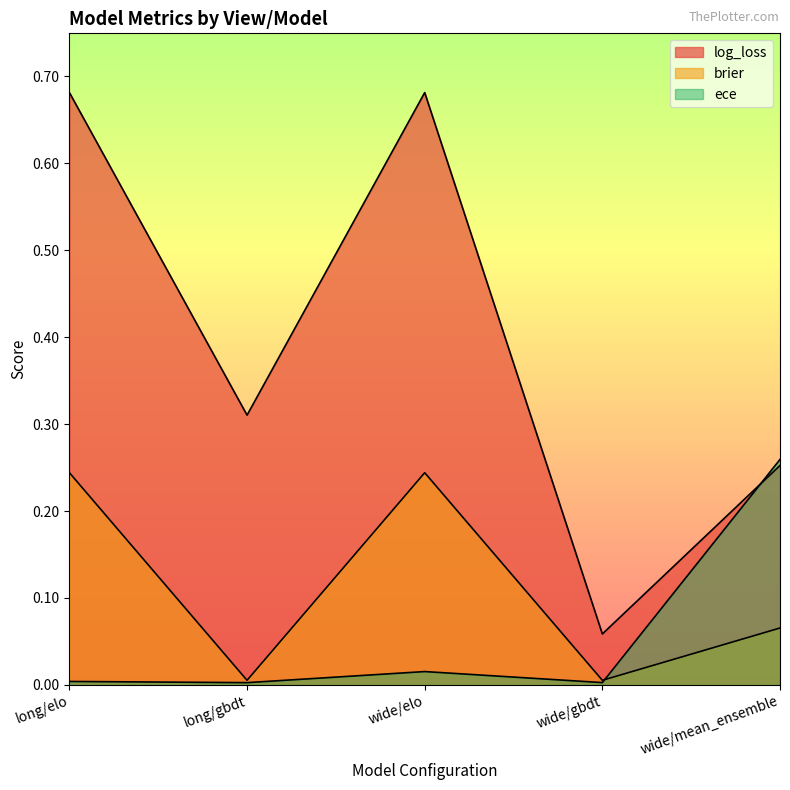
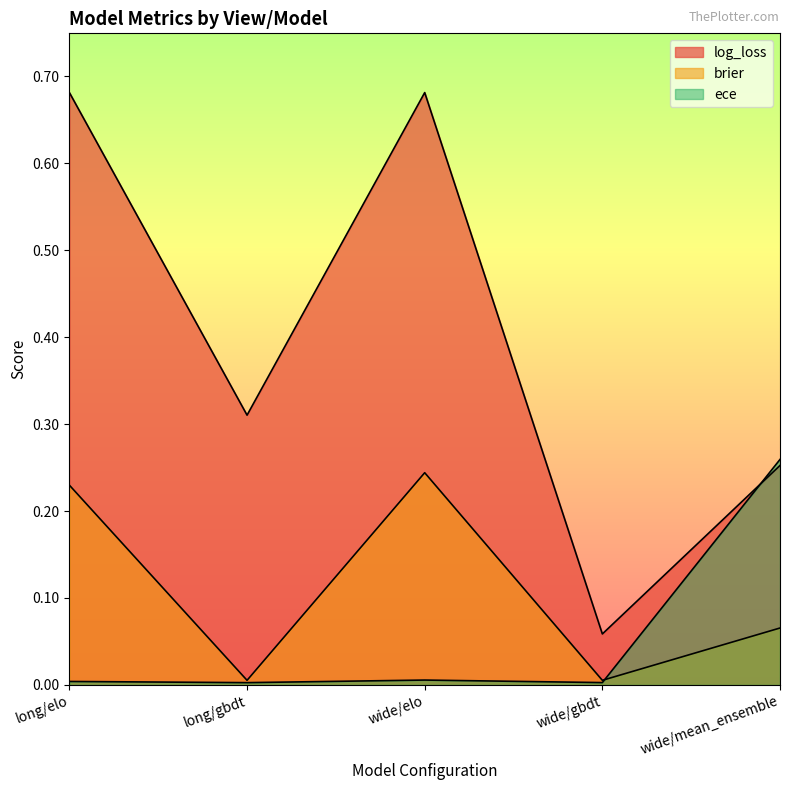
brier, long/elo: 0.24 -> 0.23
ece, wide/elo: 0.02 -> 0.01
